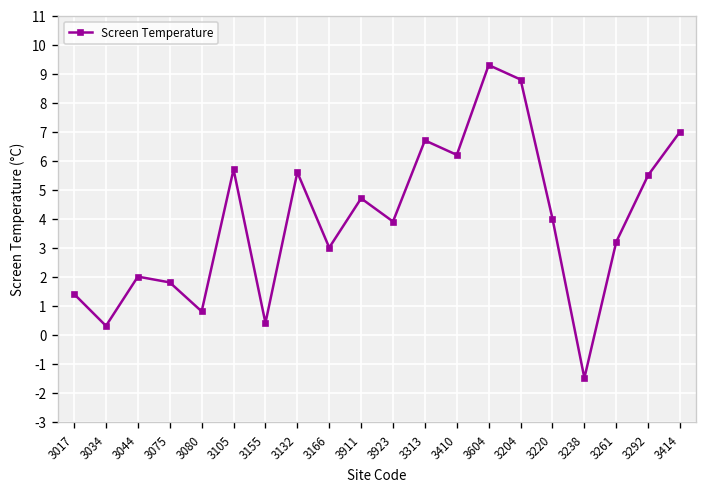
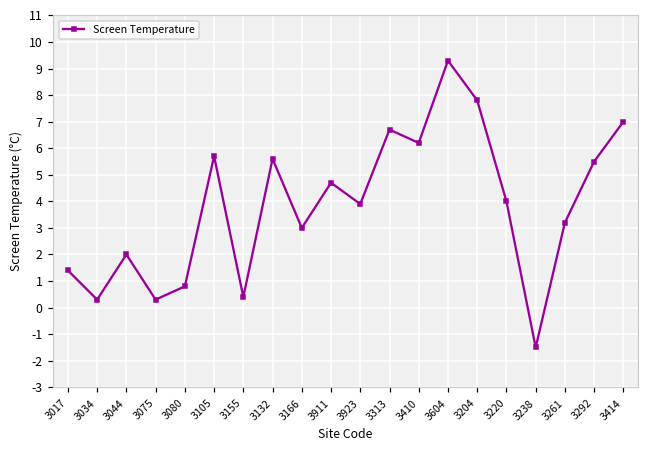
3075: 1.8 -> 0.3
3204: 8.8 -> 7.8
